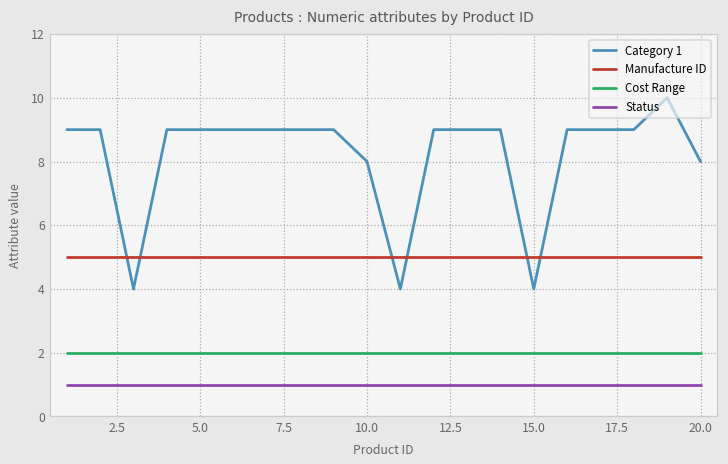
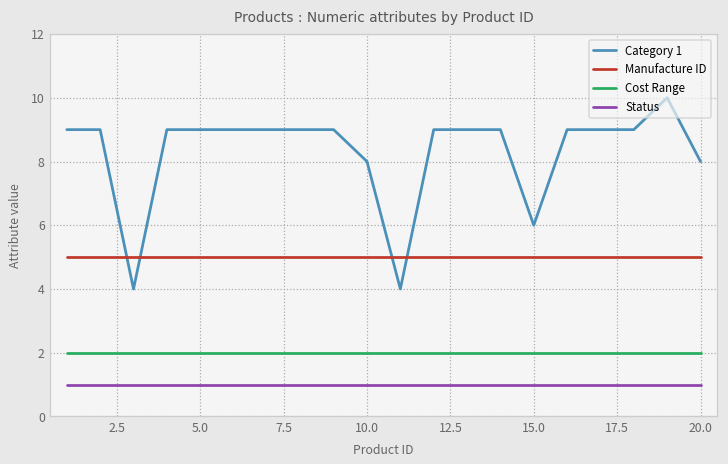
Category 1, 15.0: 4 -> 6
